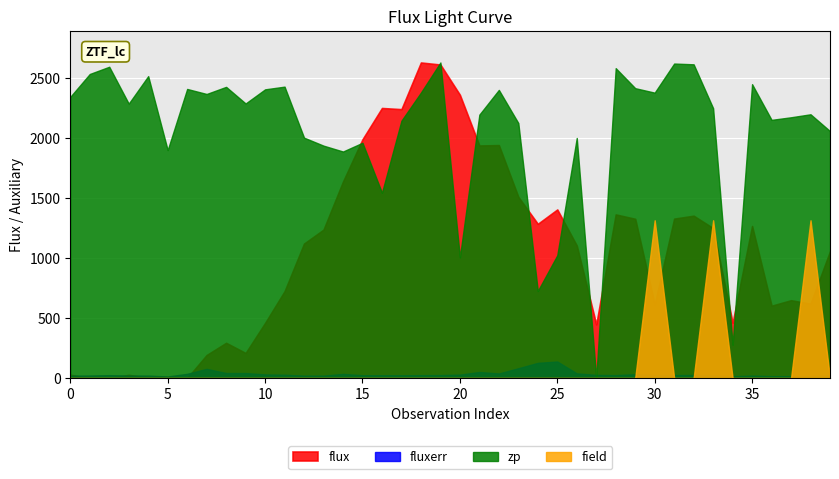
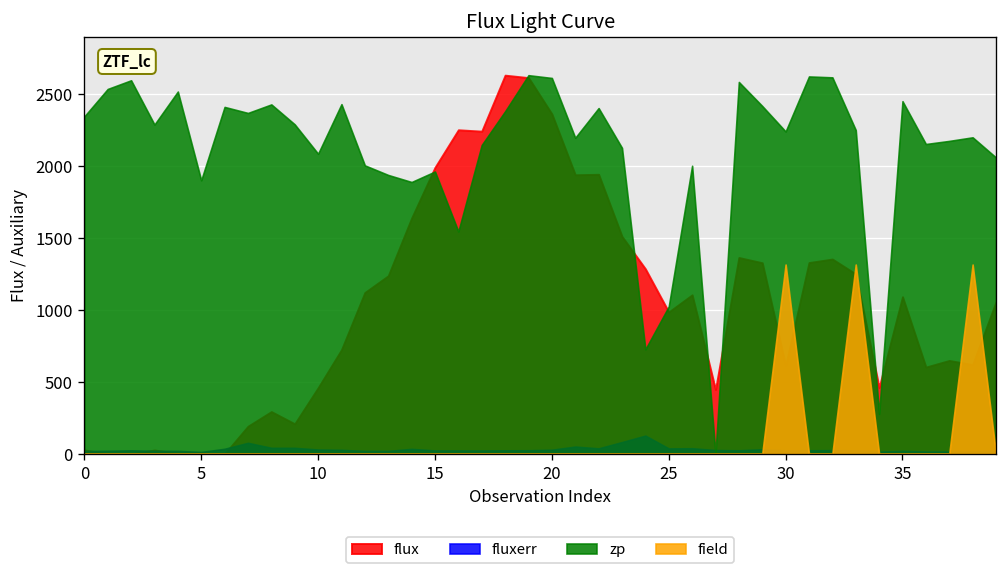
zp, 10: 2410 -> 2080
zp, 20: 1010 -> 2610
flux, 25: 1400 -> 990
fluxerr, 25: 140 -> 40
zp, 30: 2380 -> 2240
flux, 35: 1270 -> 1090
